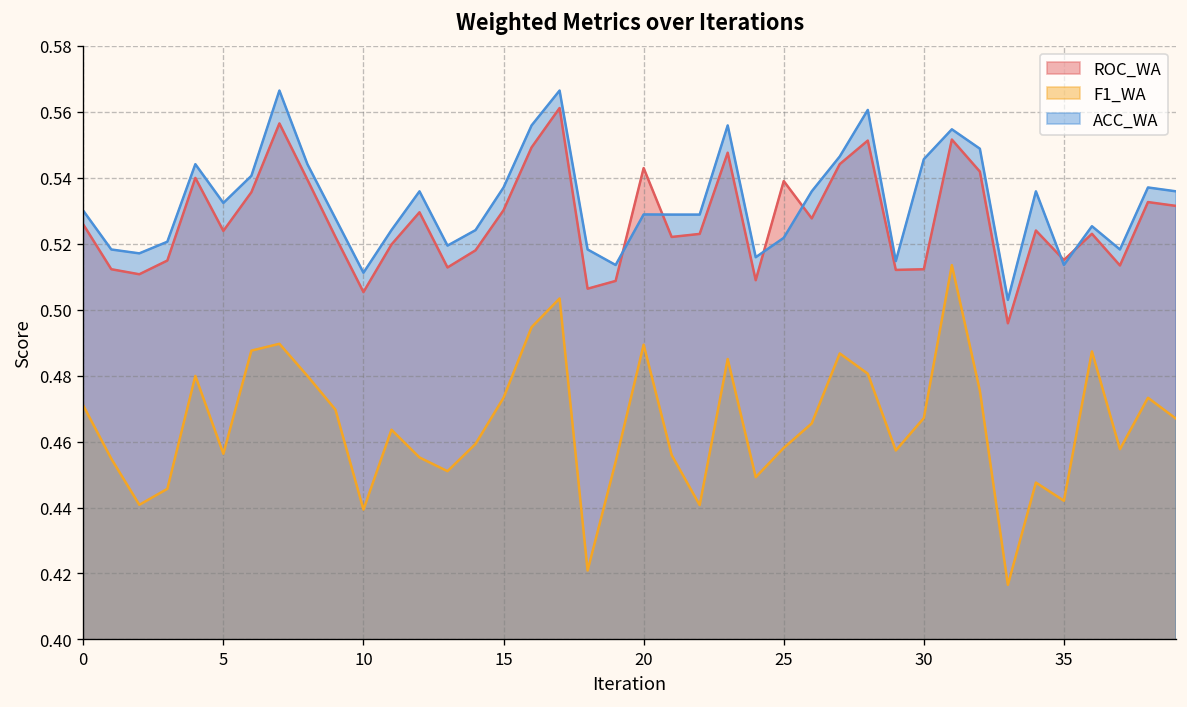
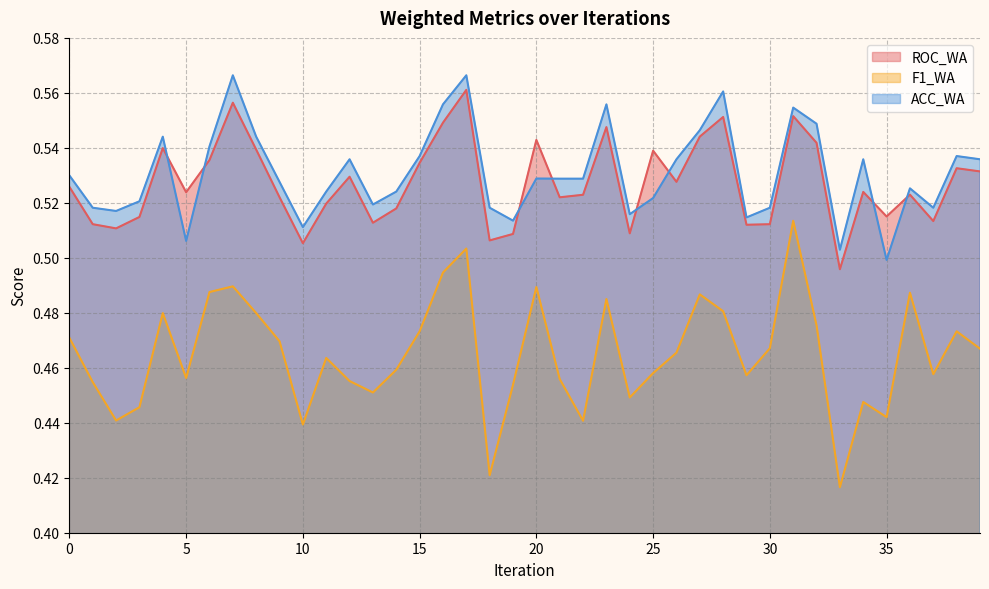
ACC_WA, 5: 0.532 -> 0.506
ROC_WA, 15: 0.530 -> 0.535
ACC_WA, 30: 0.546 -> 0.518
ACC_WA, 35: 0.514 -> 0.499
